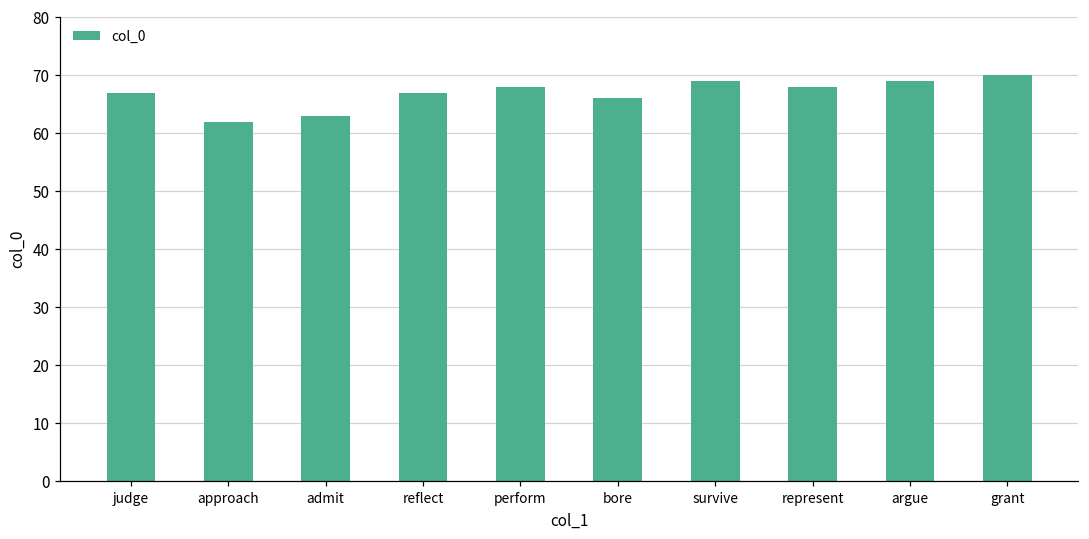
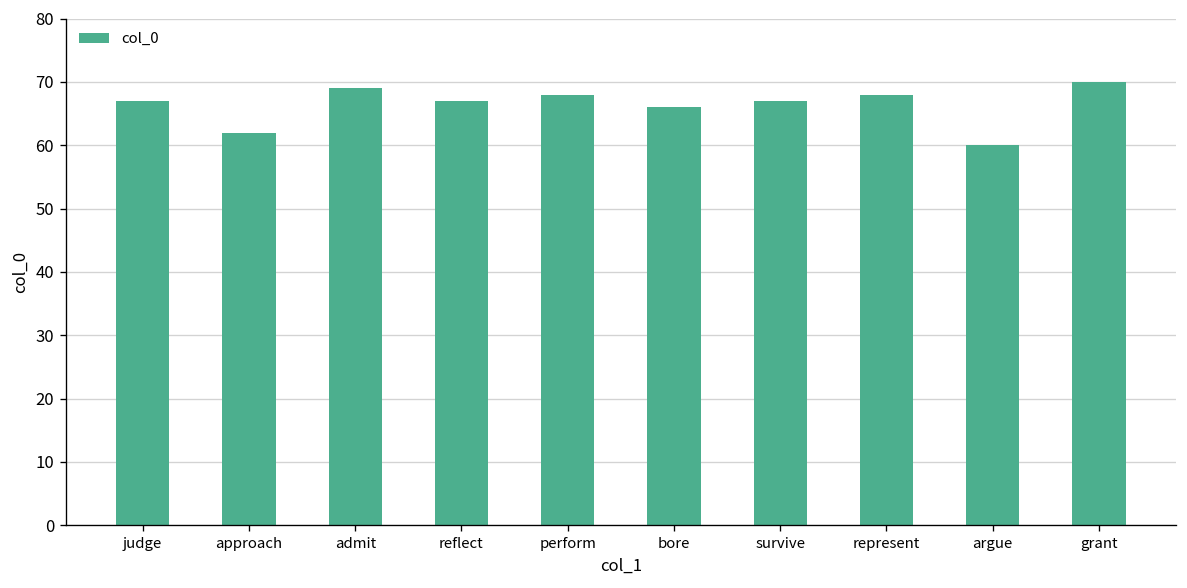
admit: 63 -> 69
survive: 69 -> 67
argue: 69 -> 60
